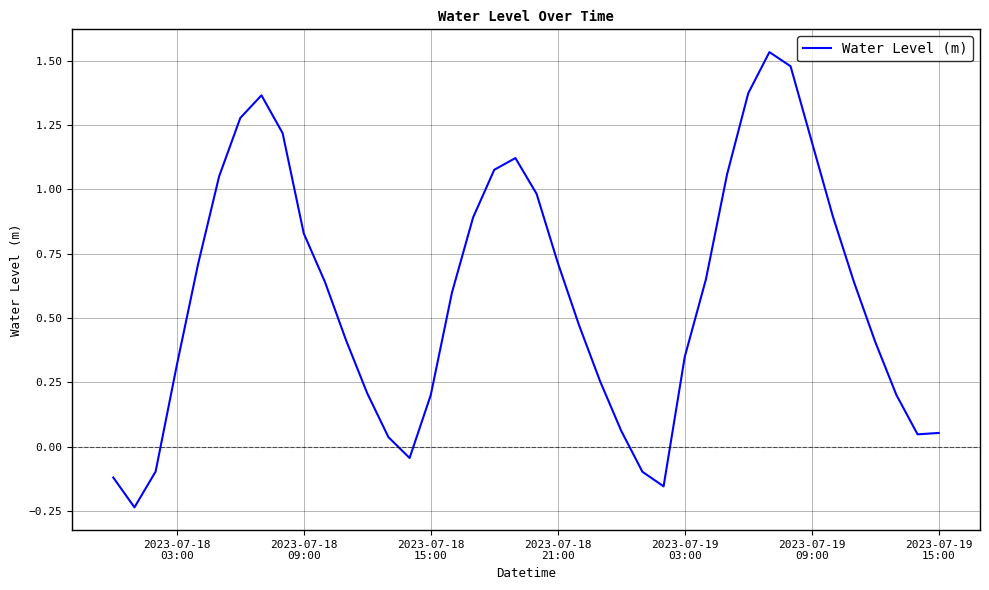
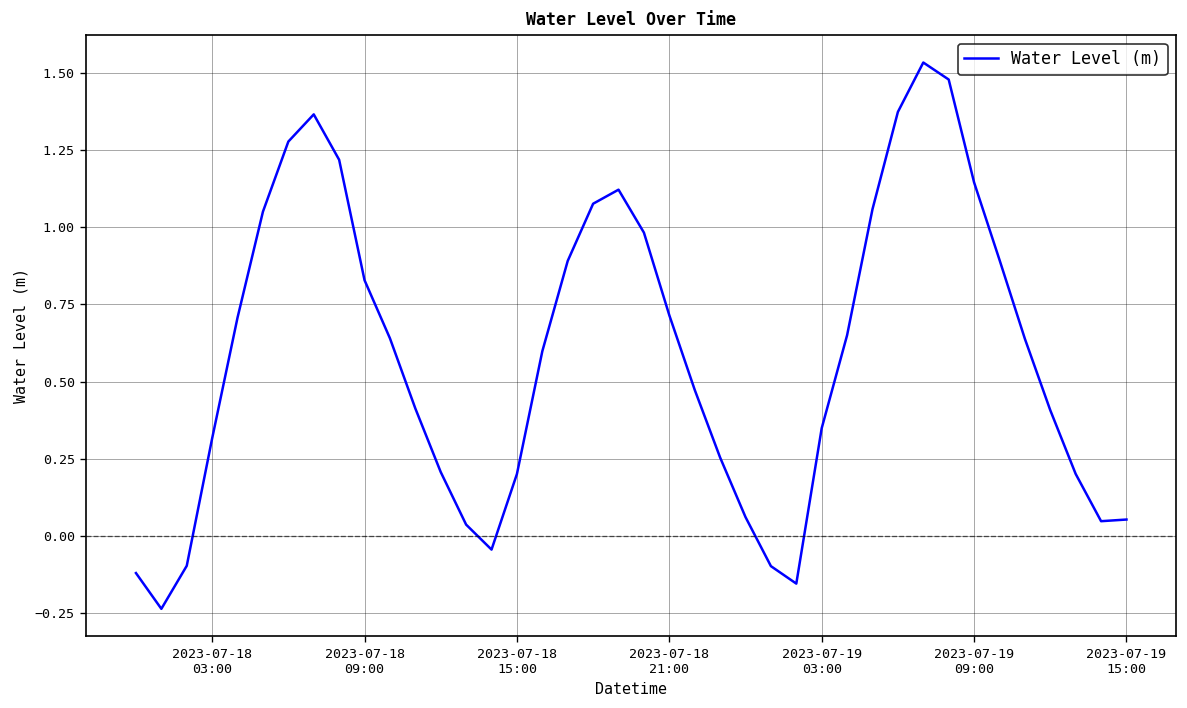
2023-07-19 09:00: 1.19 -> 1.14
